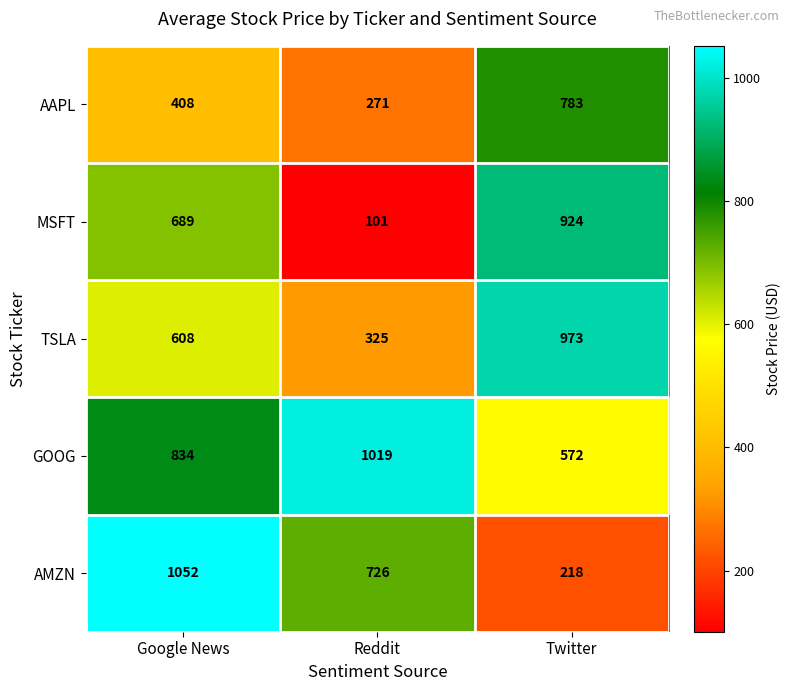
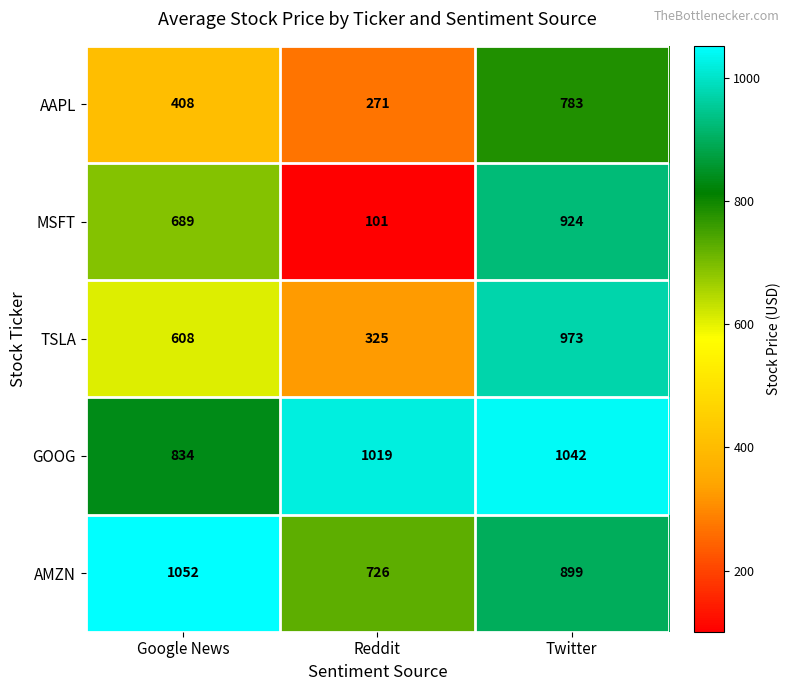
GOOG, Twitter: 572 -> 1042
AMZN, Twitter: 218 -> 899
